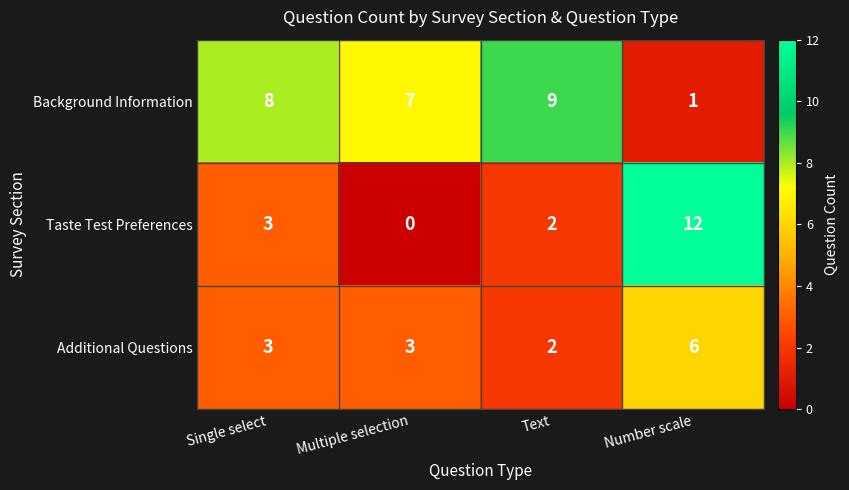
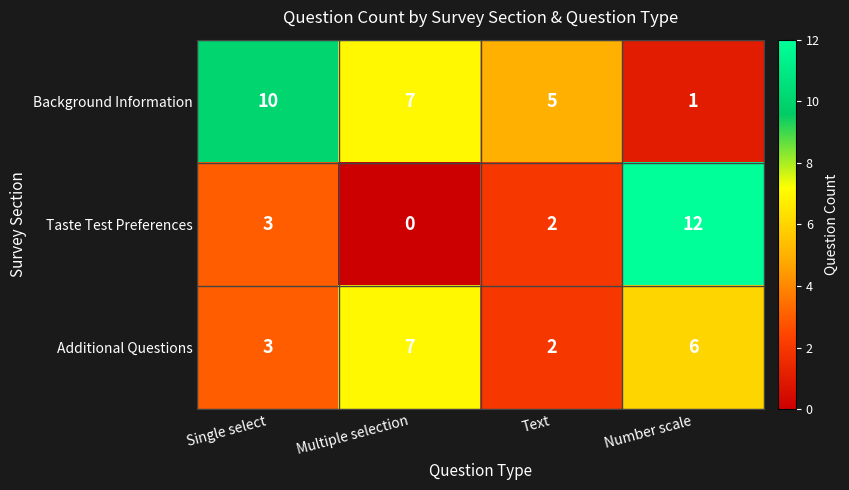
Background Information, Single select: 8 -> 10
Background Information, Text: 9 -> 5
Additional Questions, Multiple selection: 3 -> 7
